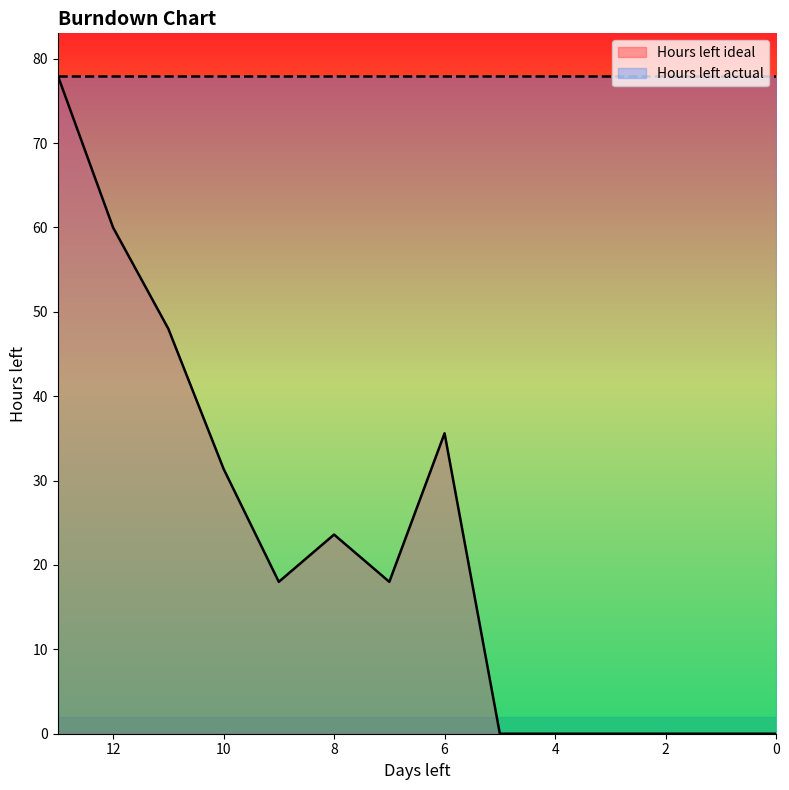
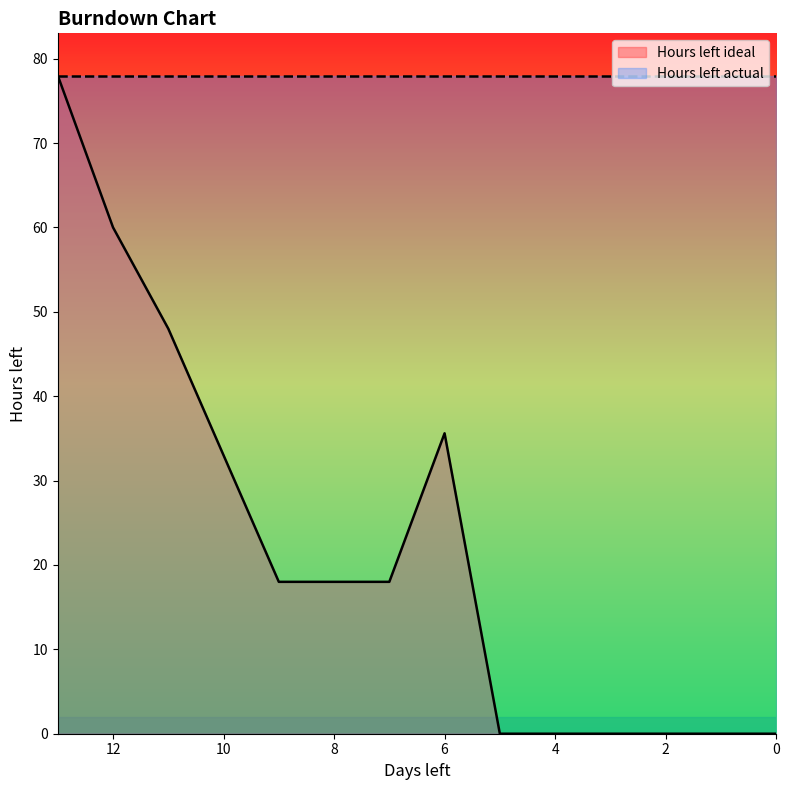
Hours left ideal, 10: 31 -> 33
Hours left ideal, 8: 24 -> 18
